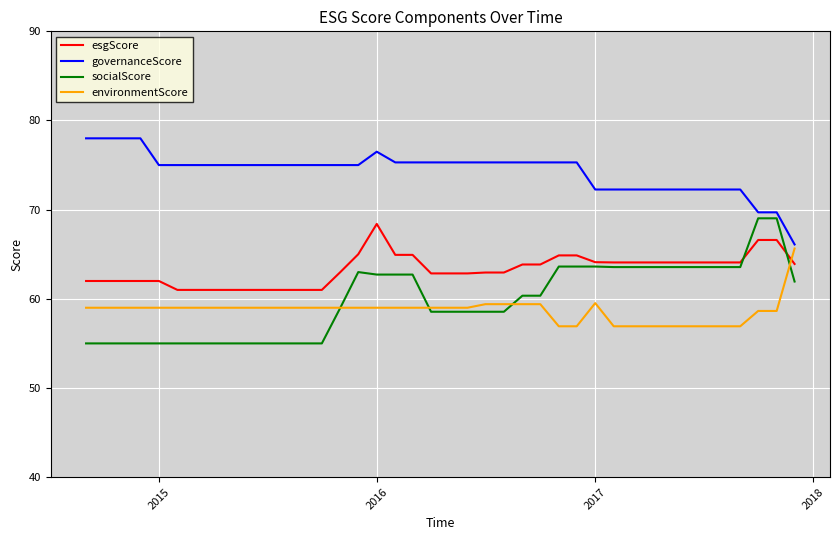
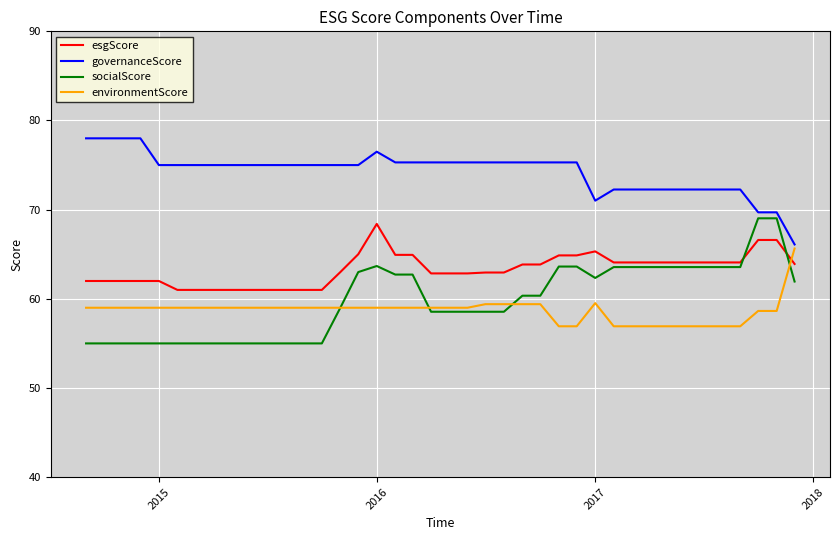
socialScore, 2016: 63 -> 64
esgScore, 2017: 64 -> 65
governanceScore, 2017: 72 -> 71
socialScore, 2017: 64 -> 62
